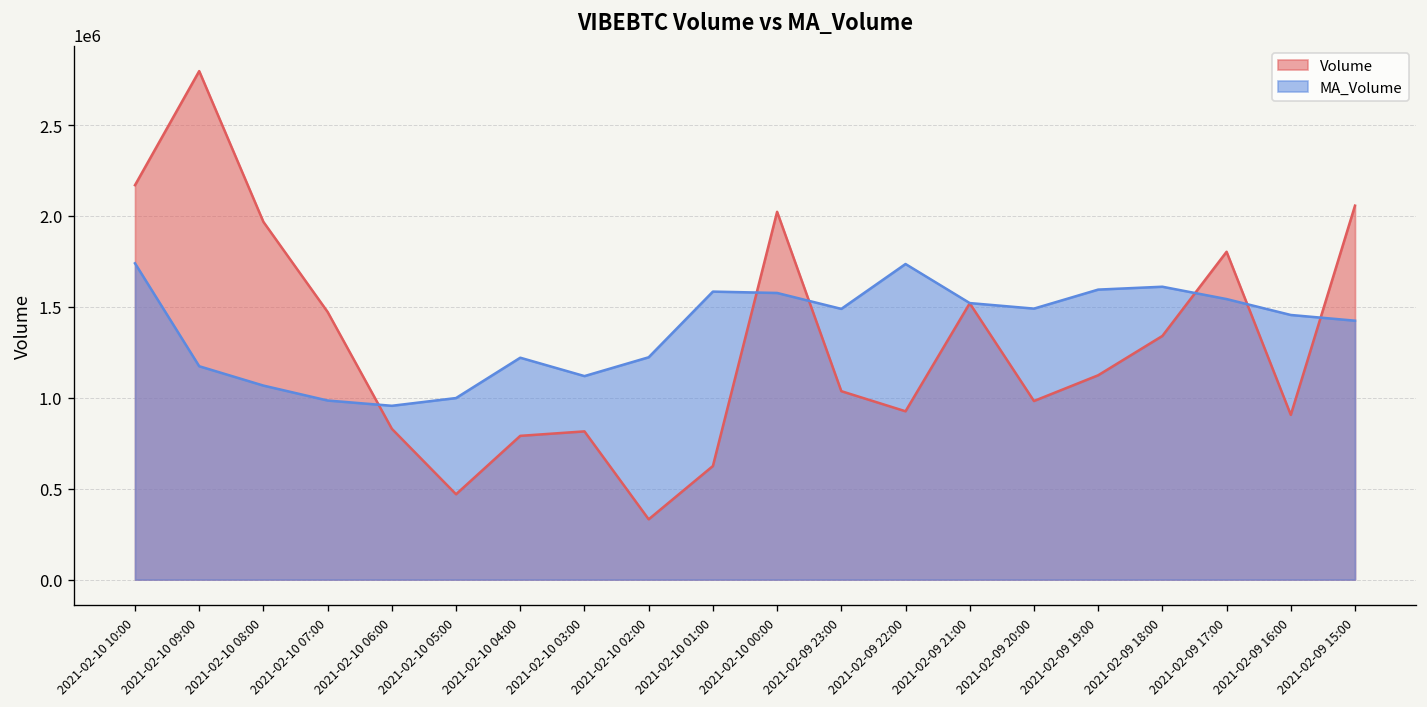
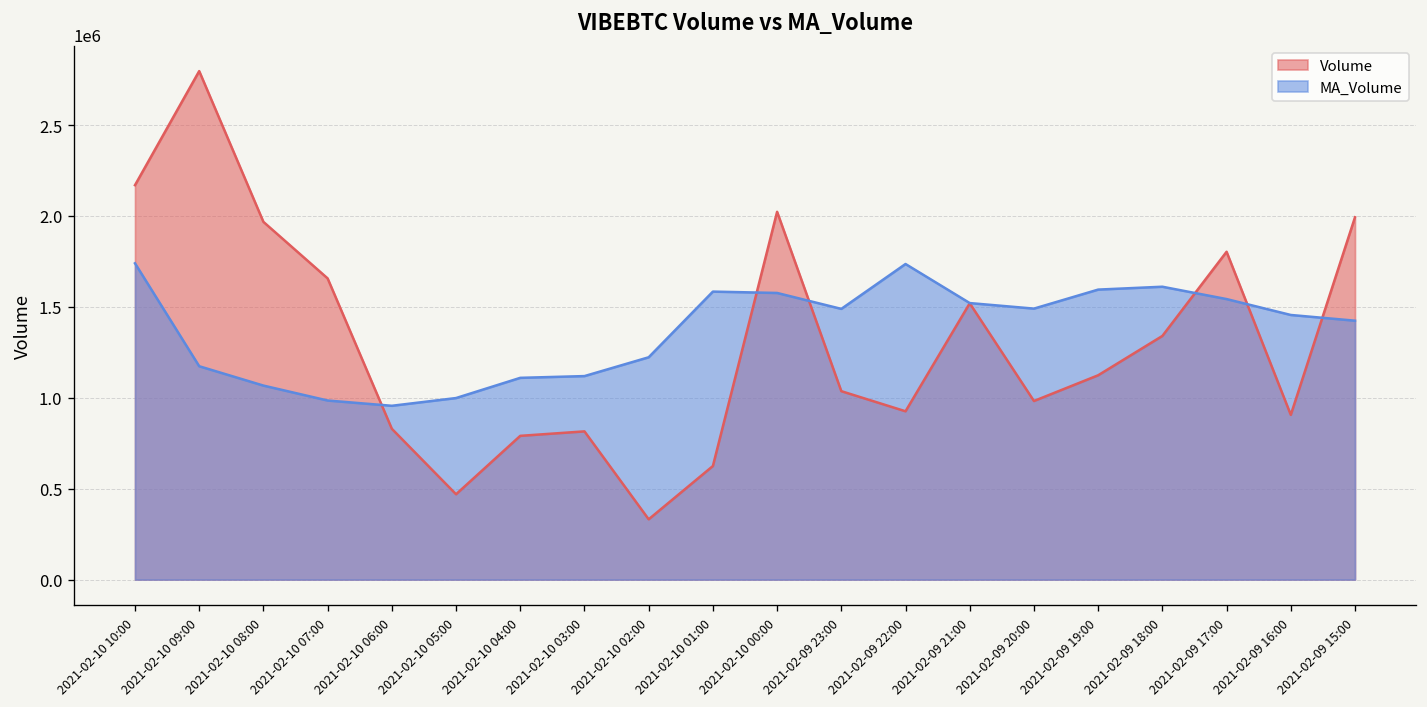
Volume, 2021-02-10 07:00: 1470000 -> 1660000
MA_Volume, 2021-02-10 04:00: 1220000 -> 1110000
Volume, 2021-02-09 15:00: 2060000 -> 1990000
